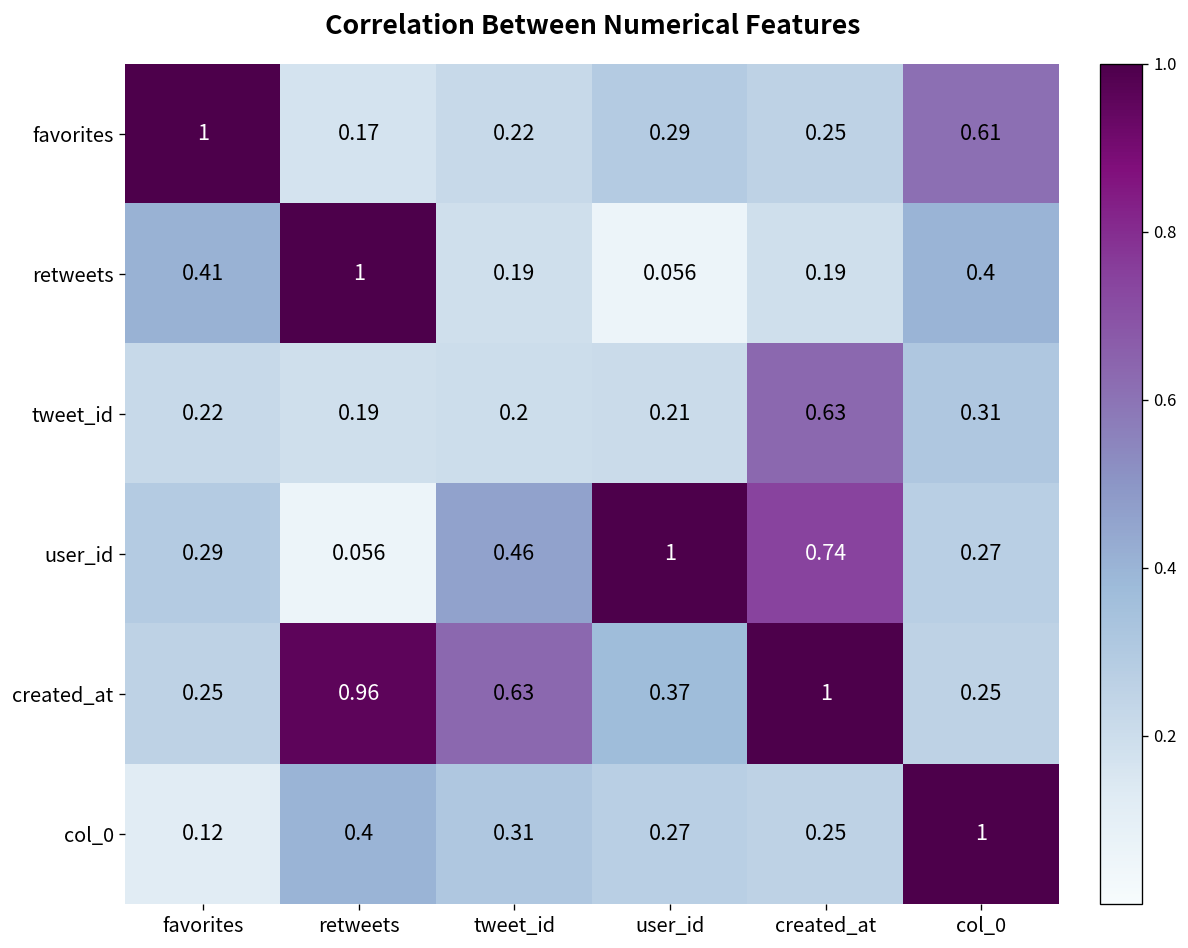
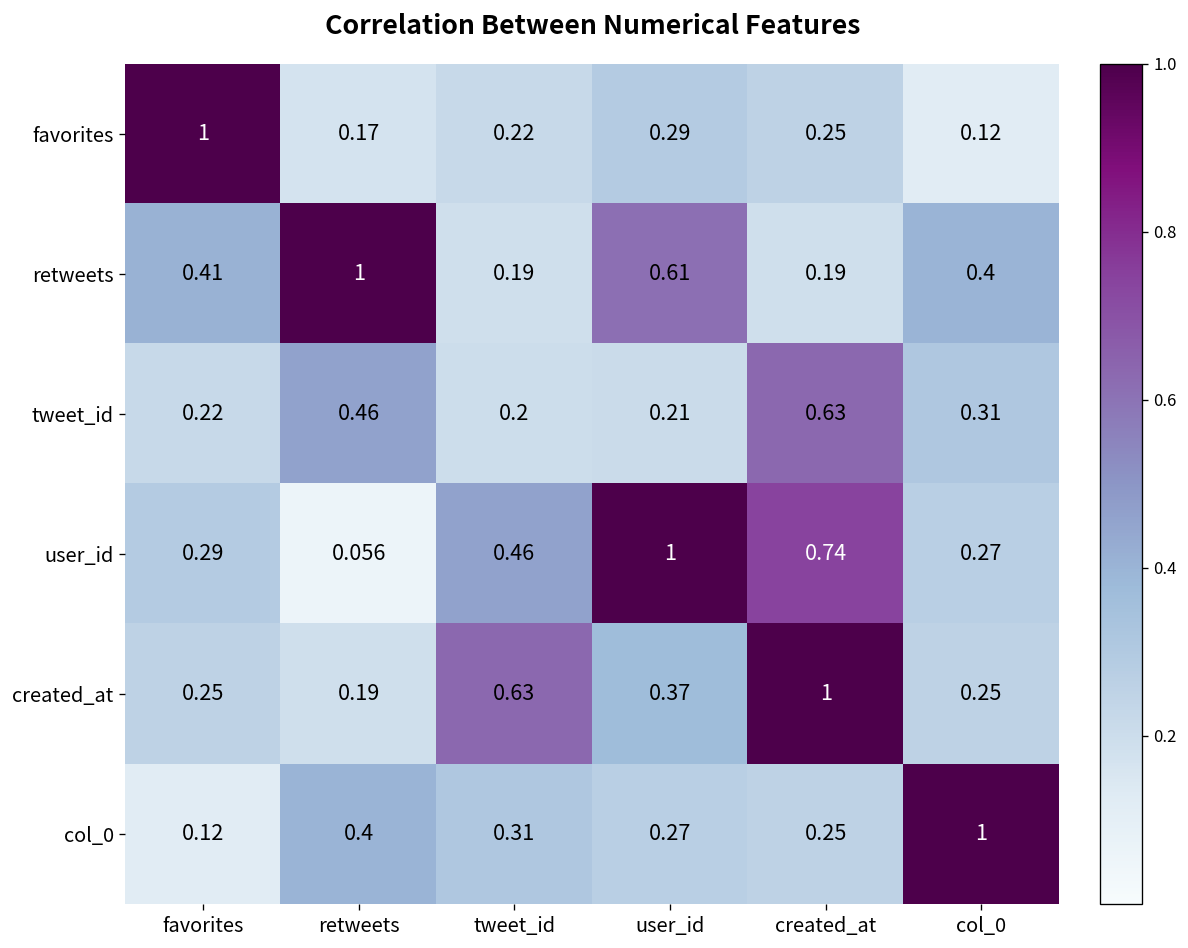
favorites, col_0: 0.61 -> 0.12
retweets, user_id: 0.056 -> 0.61
tweet_id, retweets: 0.19 -> 0.46
created_at, retweets: 0.96 -> 0.19
